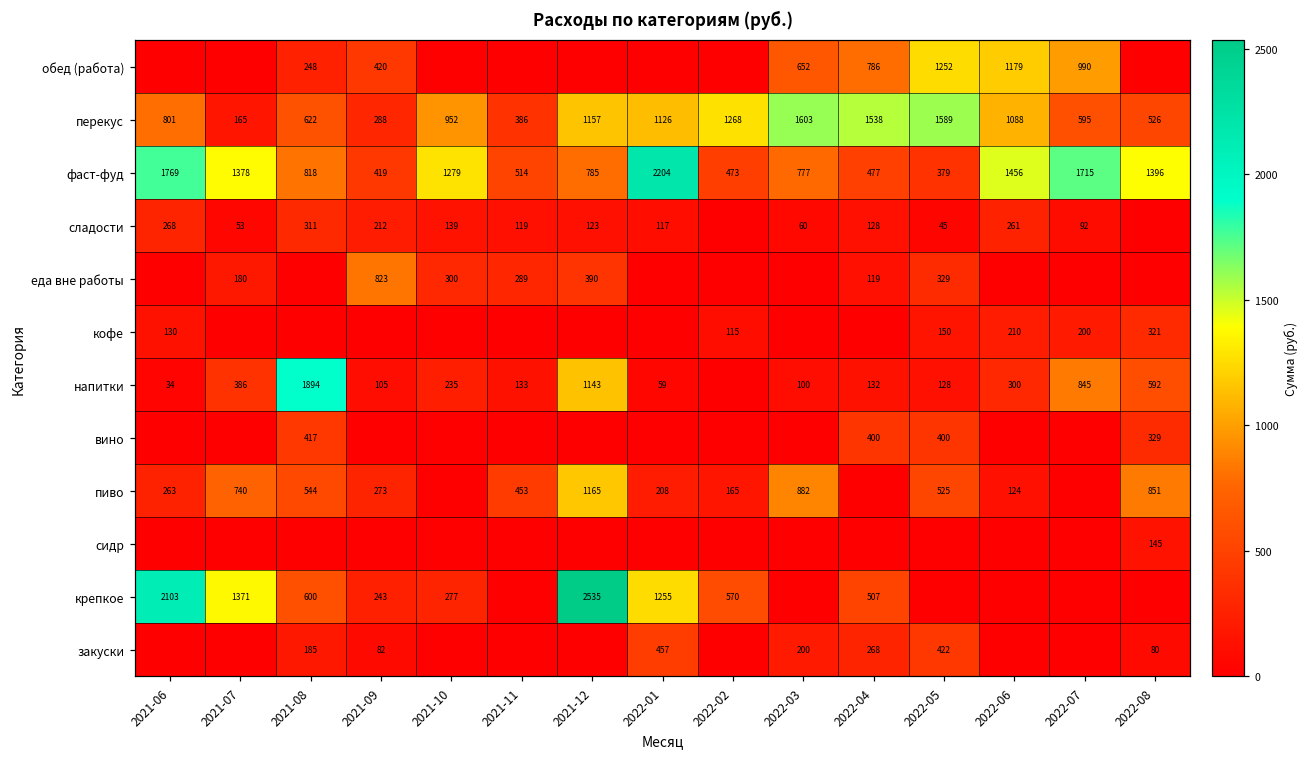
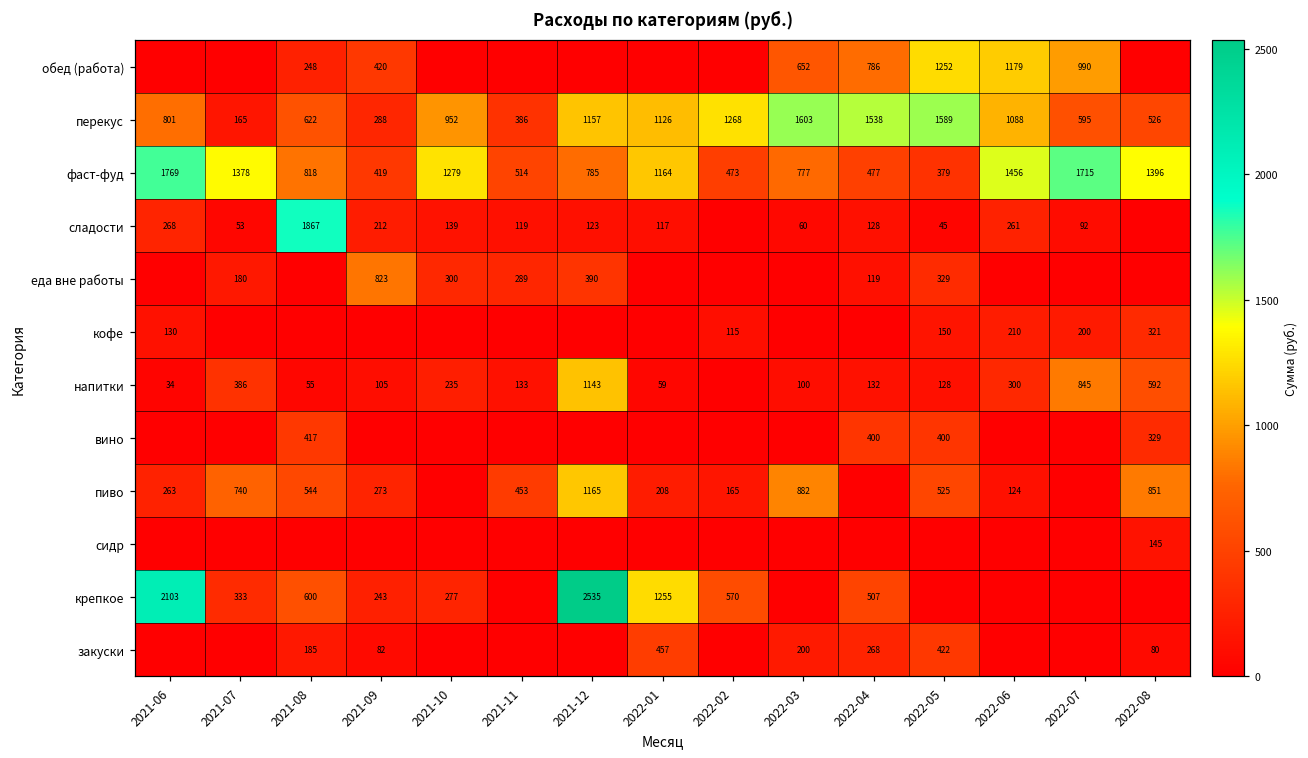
фаст-фуд, 2022-01: 2204 -> 1164
сладости, 2021-08: 311 -> 1867
напитки, 2021-08: 1894 -> 55
крепкое, 2021-07: 1371 -> 333
